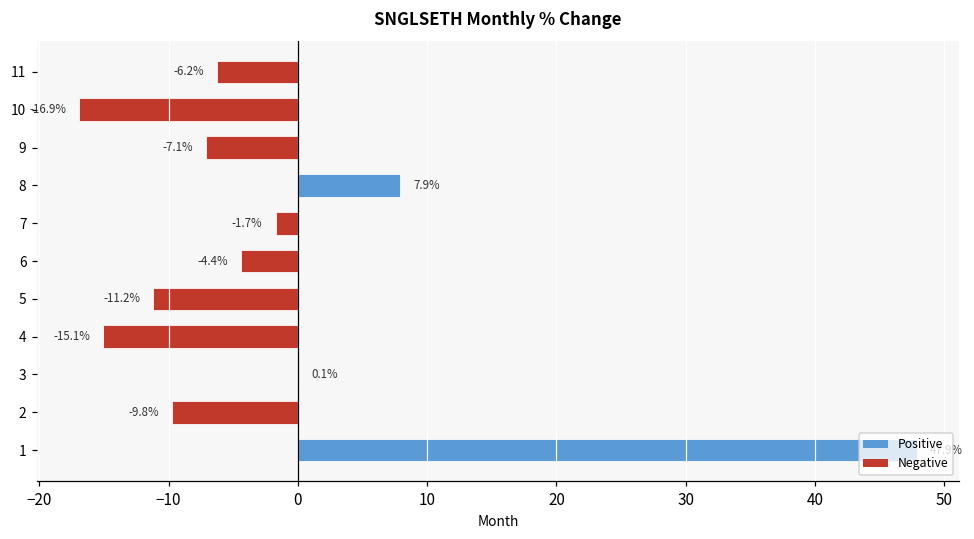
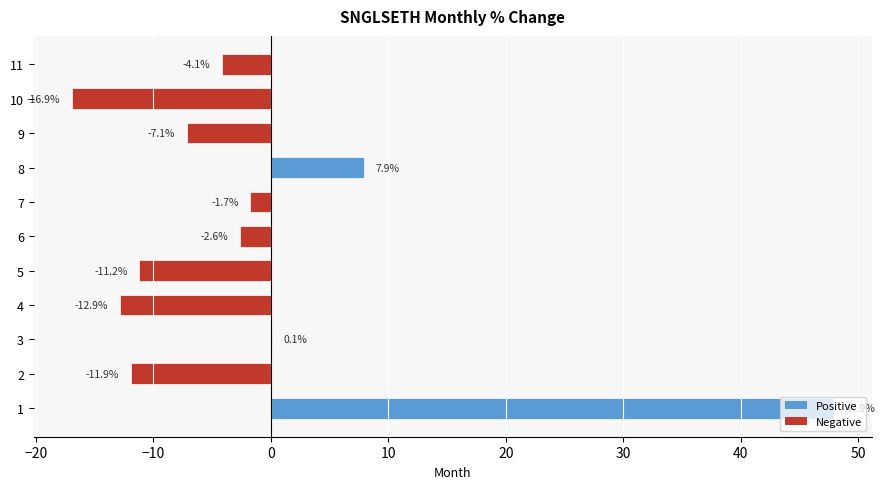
11: -6.2% -> -4.1%
6: -4.4% -> -2.6%
4: -15.1% -> -12.9%
2: -9.8% -> -11.9%
